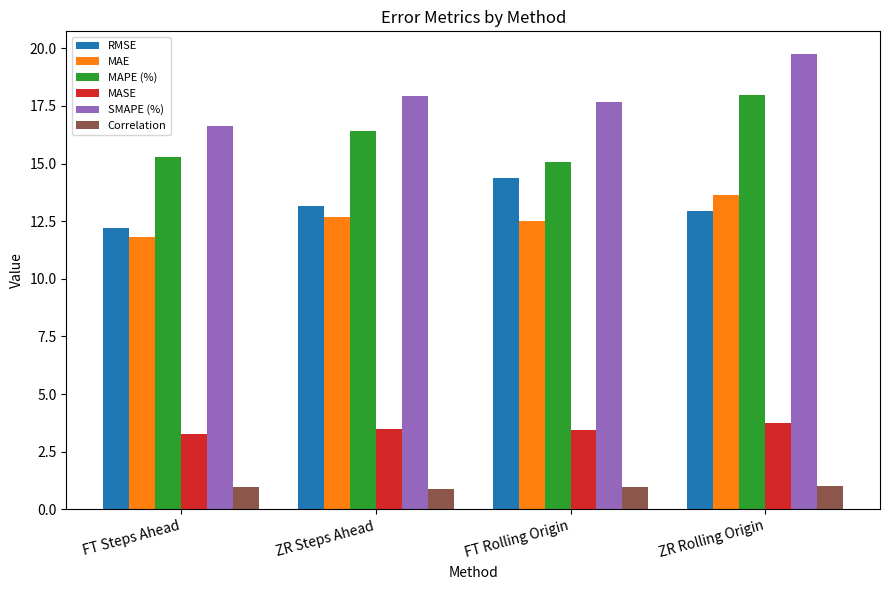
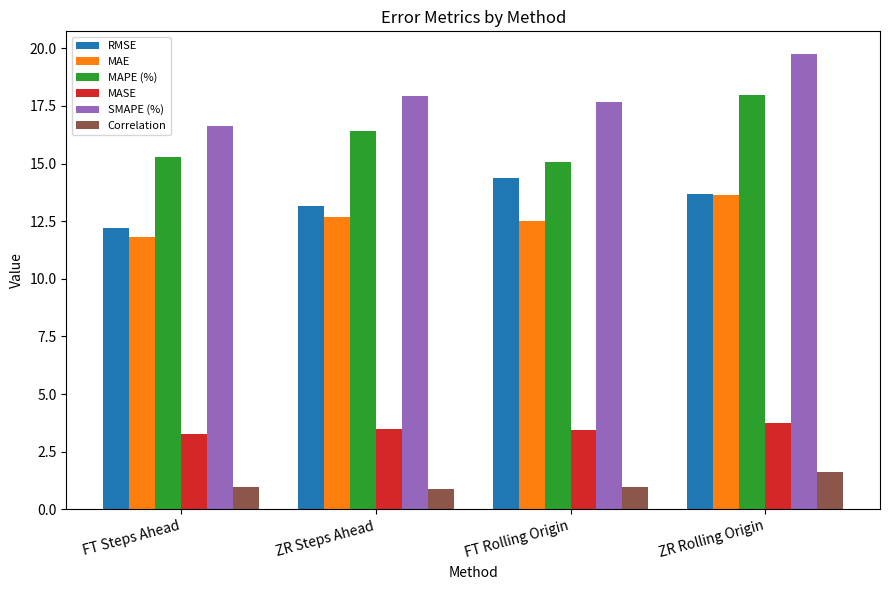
RMSE, ZR Rolling Origin: 12.9 -> 13.7
Correlation, ZR Rolling Origin: 1.0 -> 1.6
